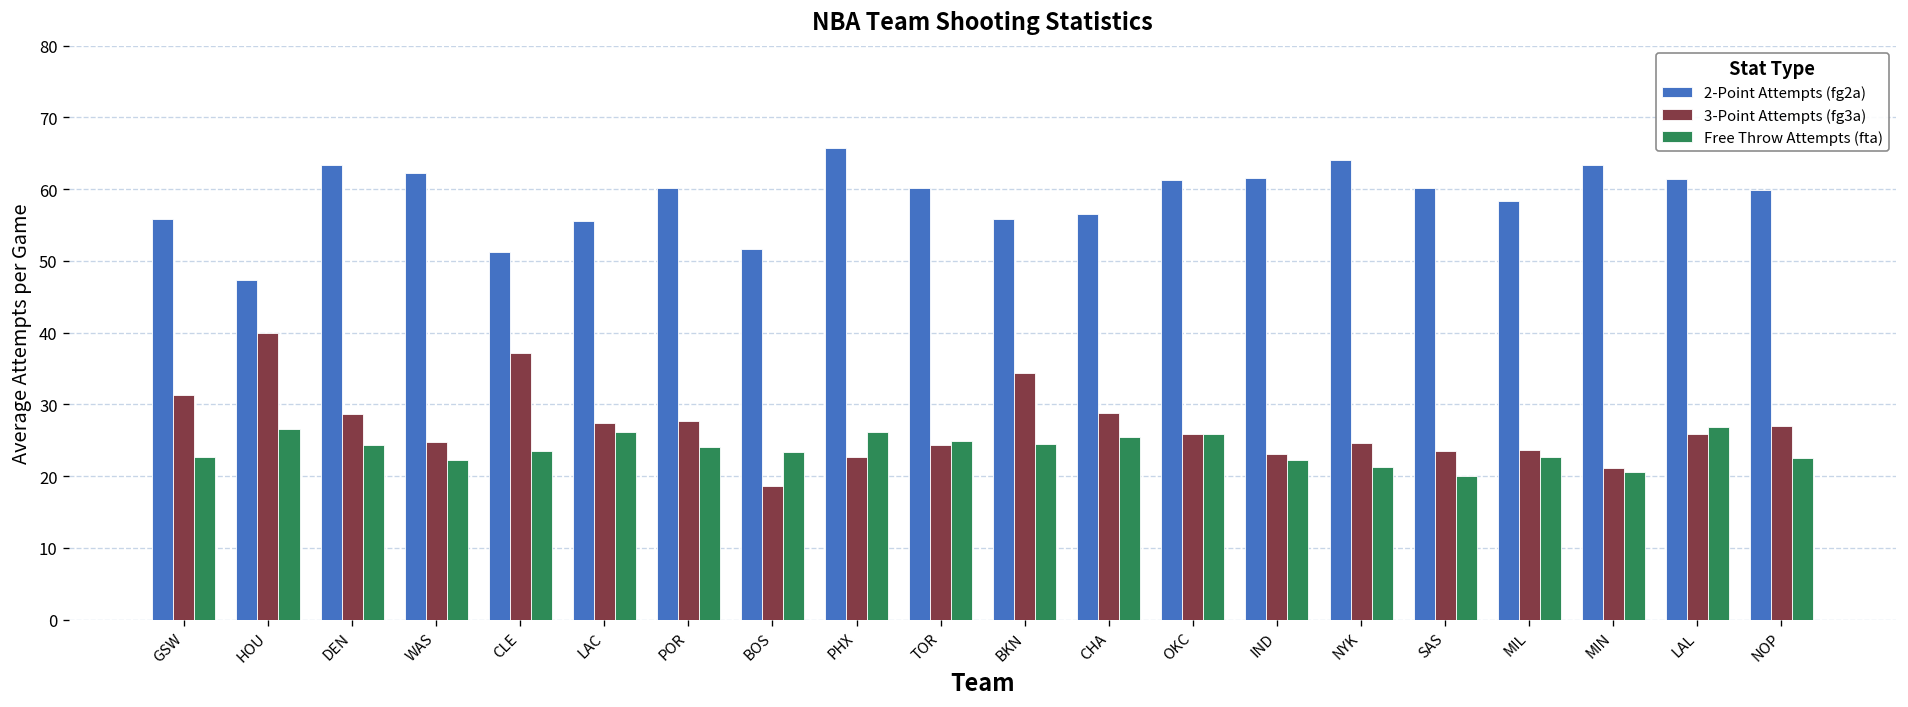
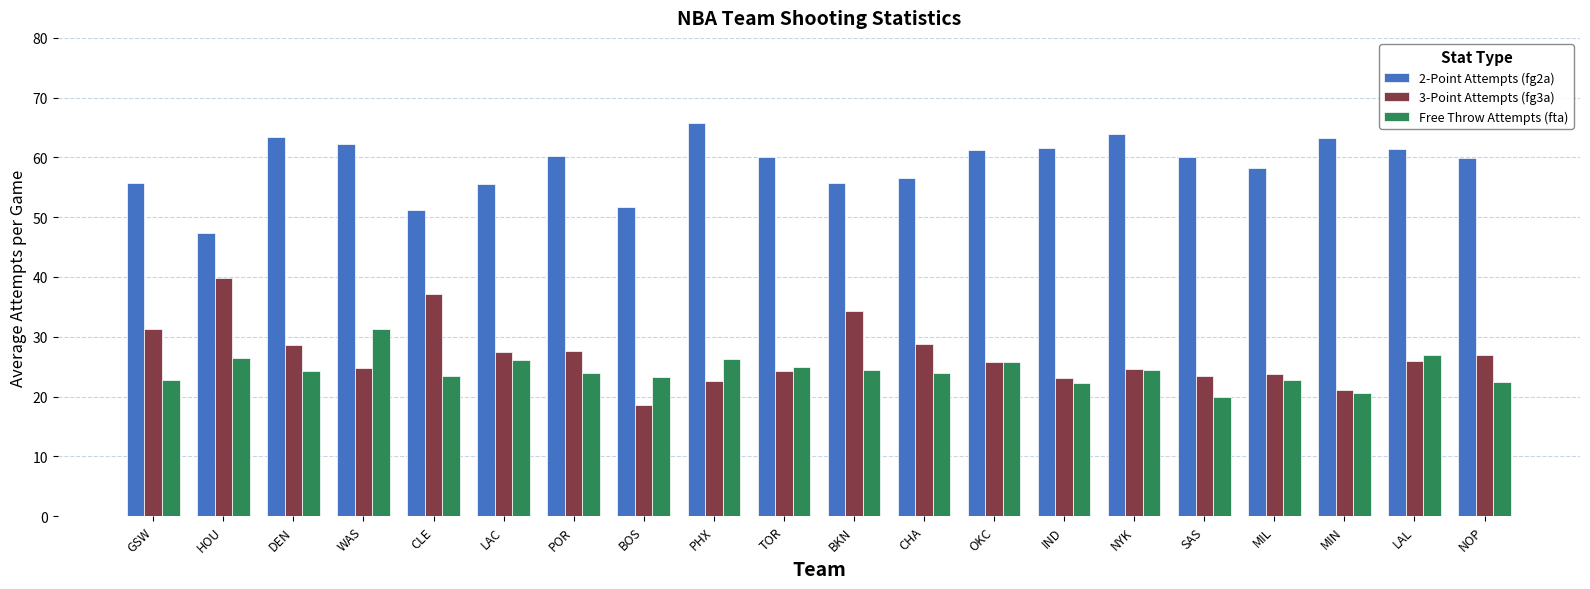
Free Throw Attempts (fta), WAS: 22 -> 31
Free Throw Attempts (fta), CHA: 26 -> 24
Free Throw Attempts (fta), NYK: 21 -> 25
